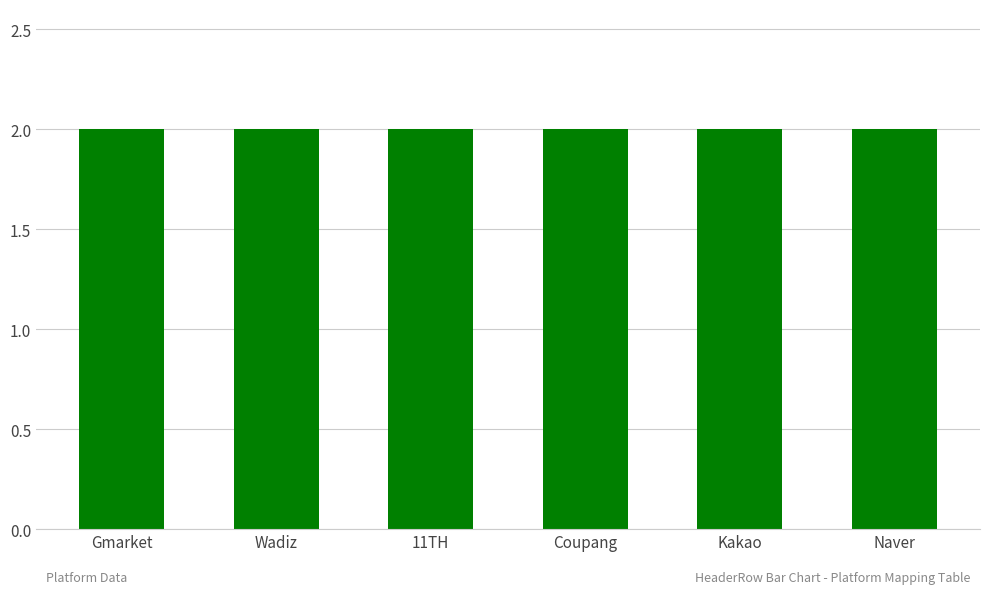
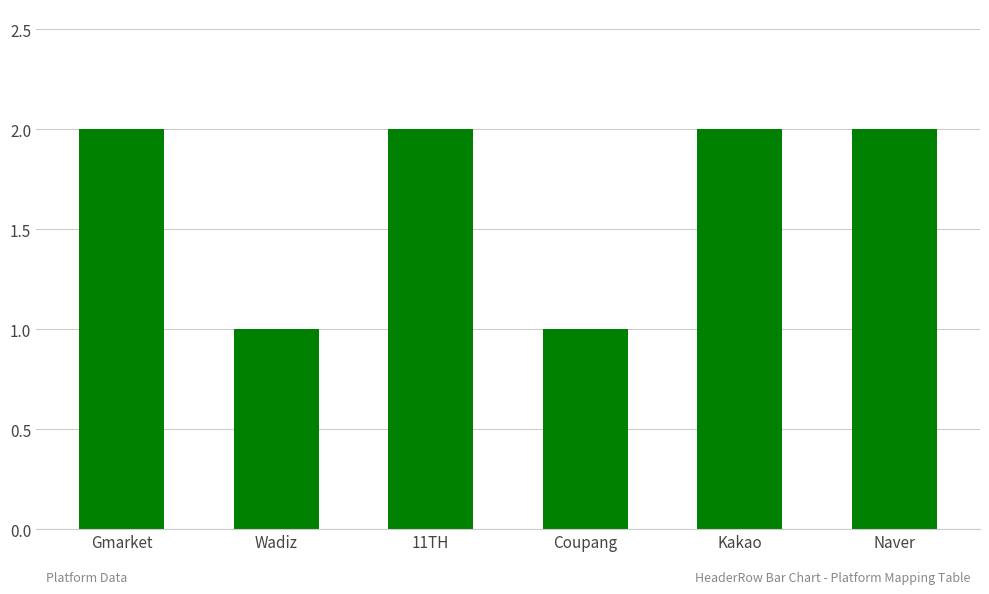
Wadiz: 2 -> 1
Coupang: 2 -> 1
